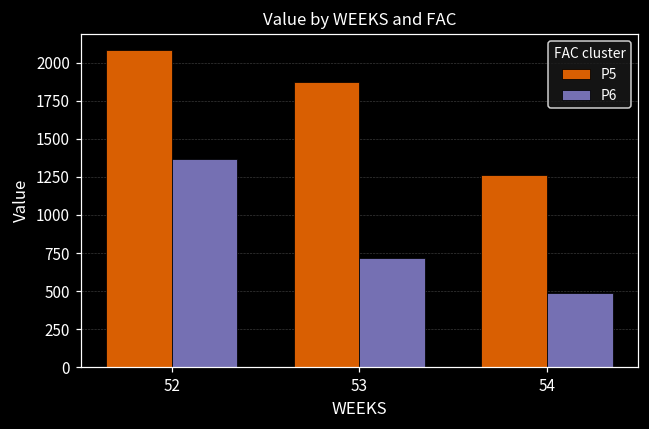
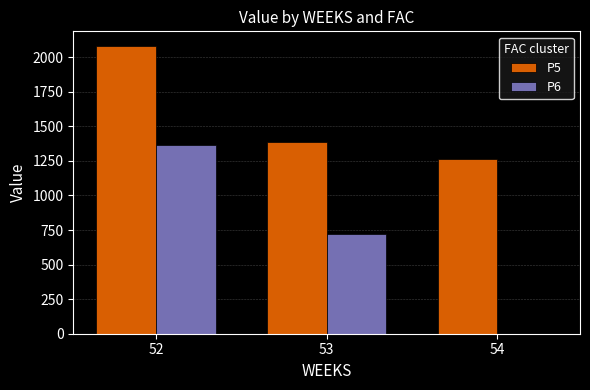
P5, 53: 1870 -> 1390
P6, 54: 480 -> 0
